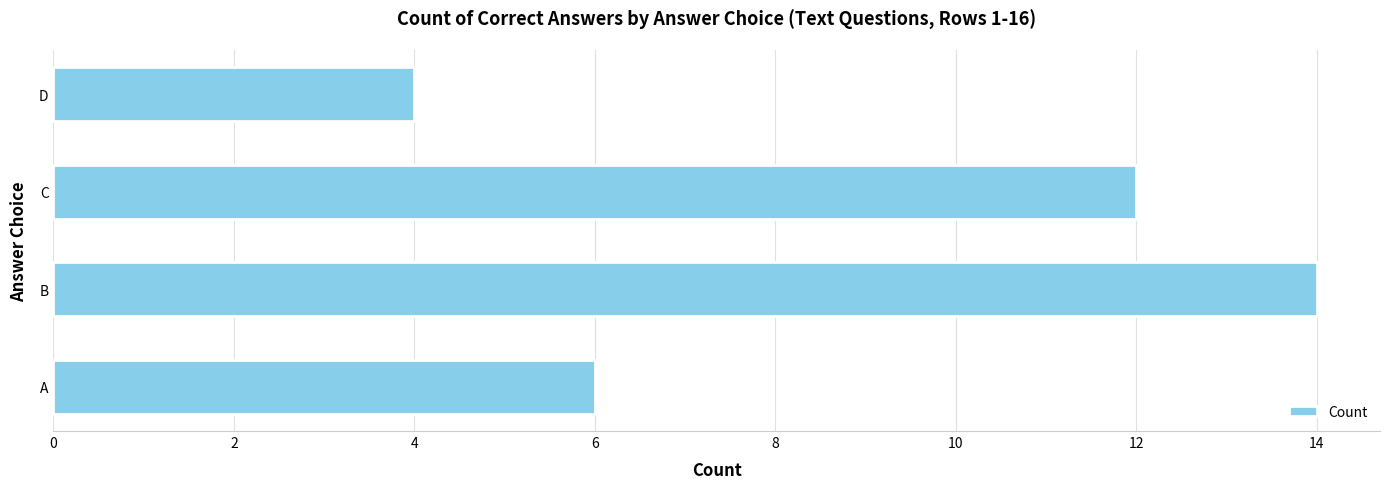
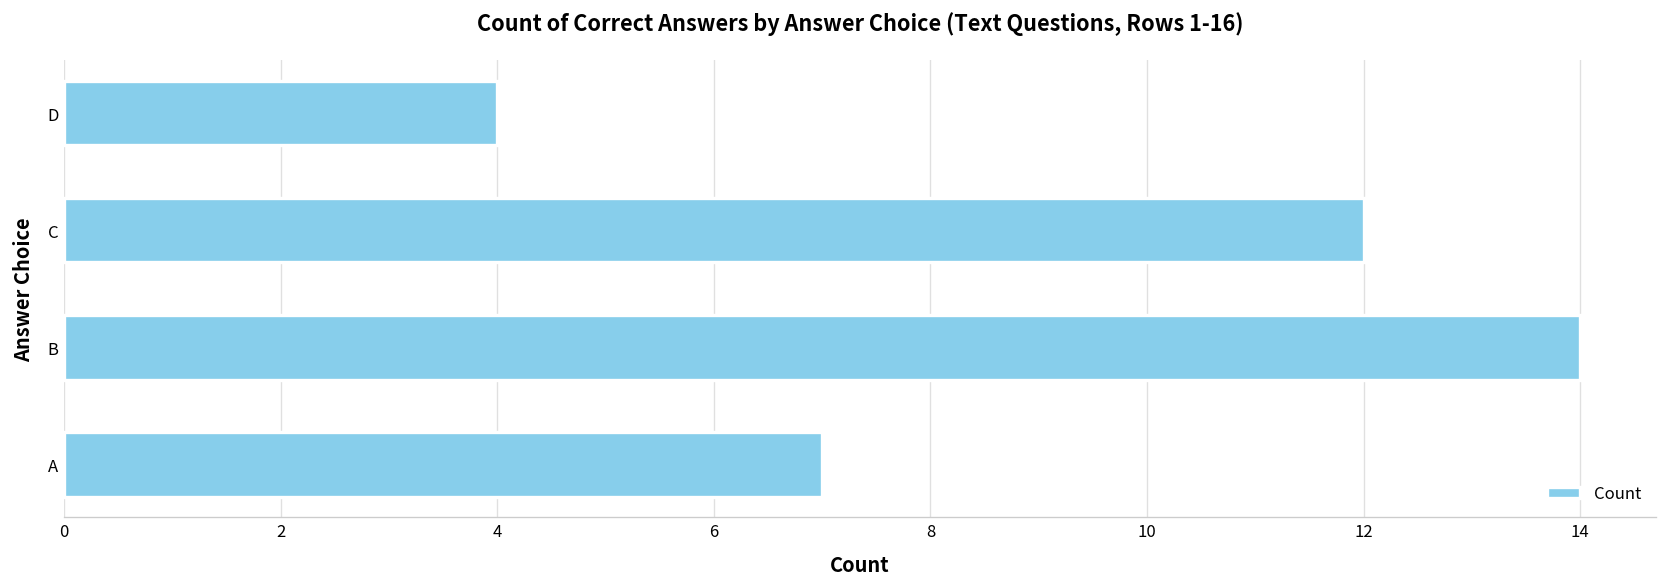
A: 6 -> 7
